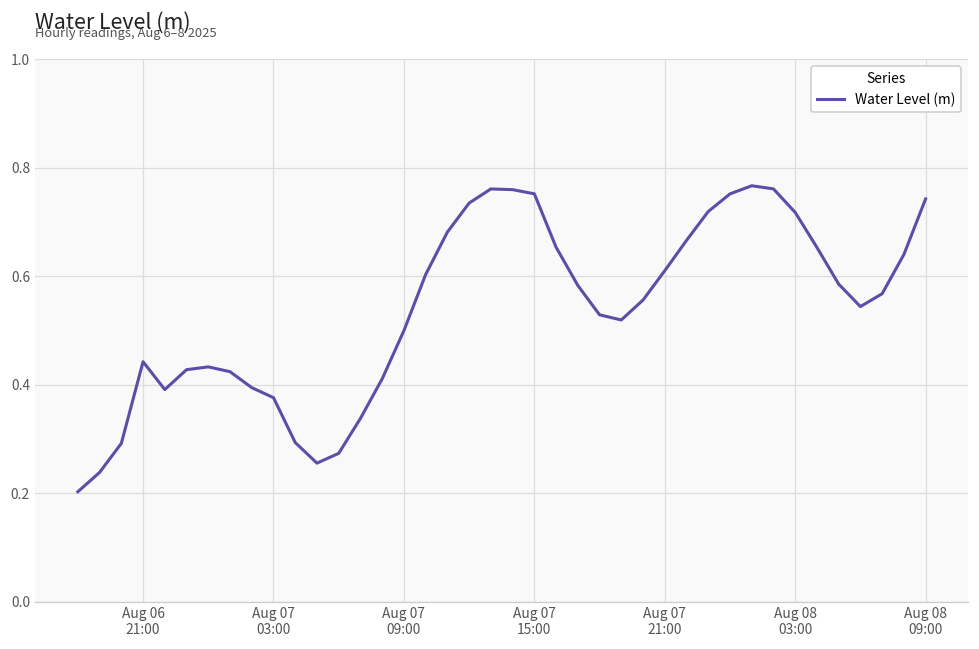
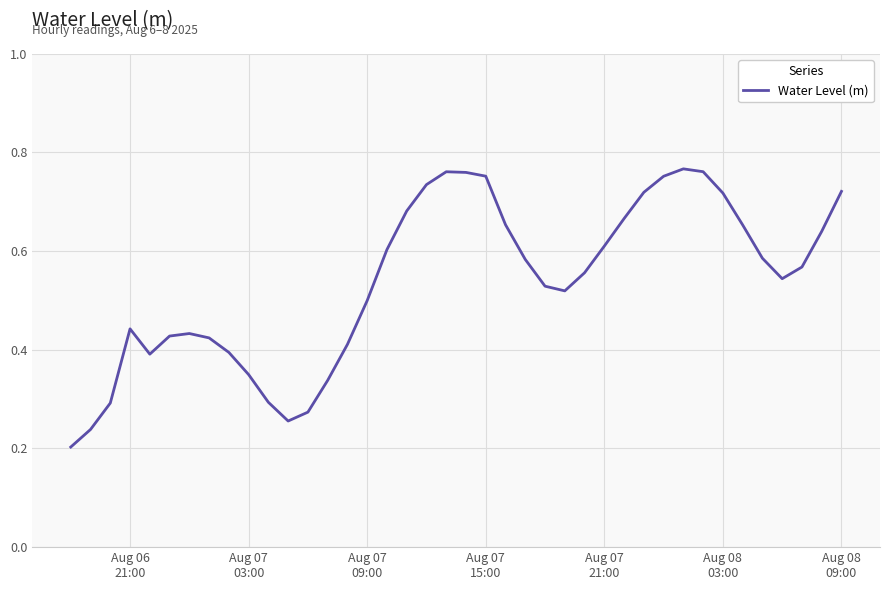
Aug 07 03:00: 0.38 -> 0.35
Aug 08 09:00: 0.74 -> 0.72
